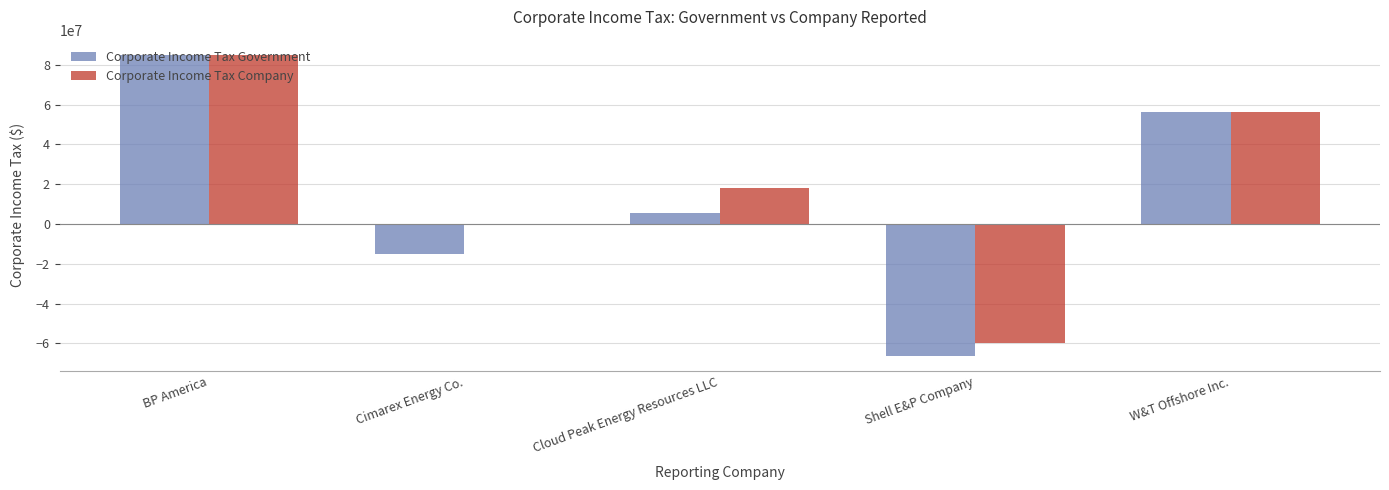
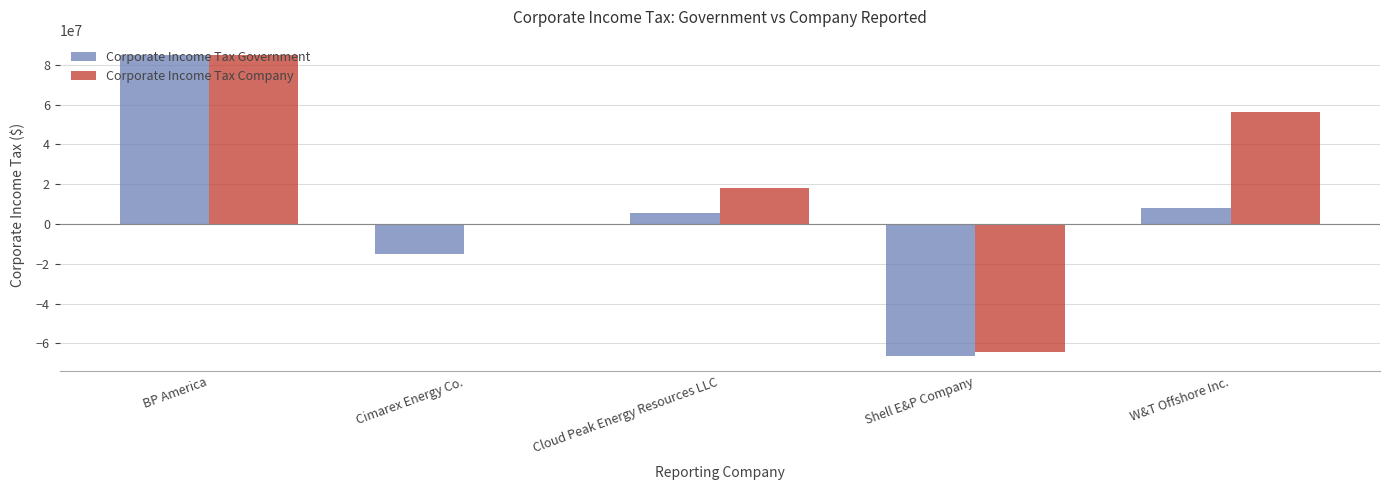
Corporate Income Tax Company, Shell E&P Company: -60000000 -> -64000000
Corporate Income Tax Government, W&T Offshore Inc.: 56000000 -> 8000000
